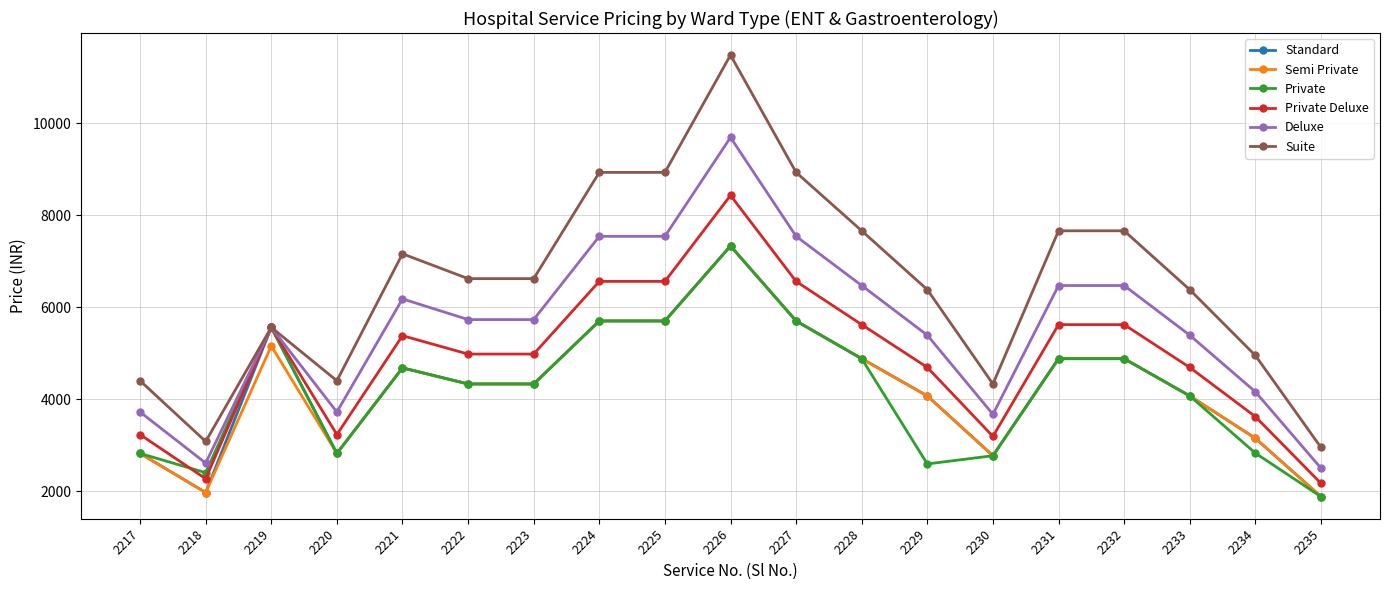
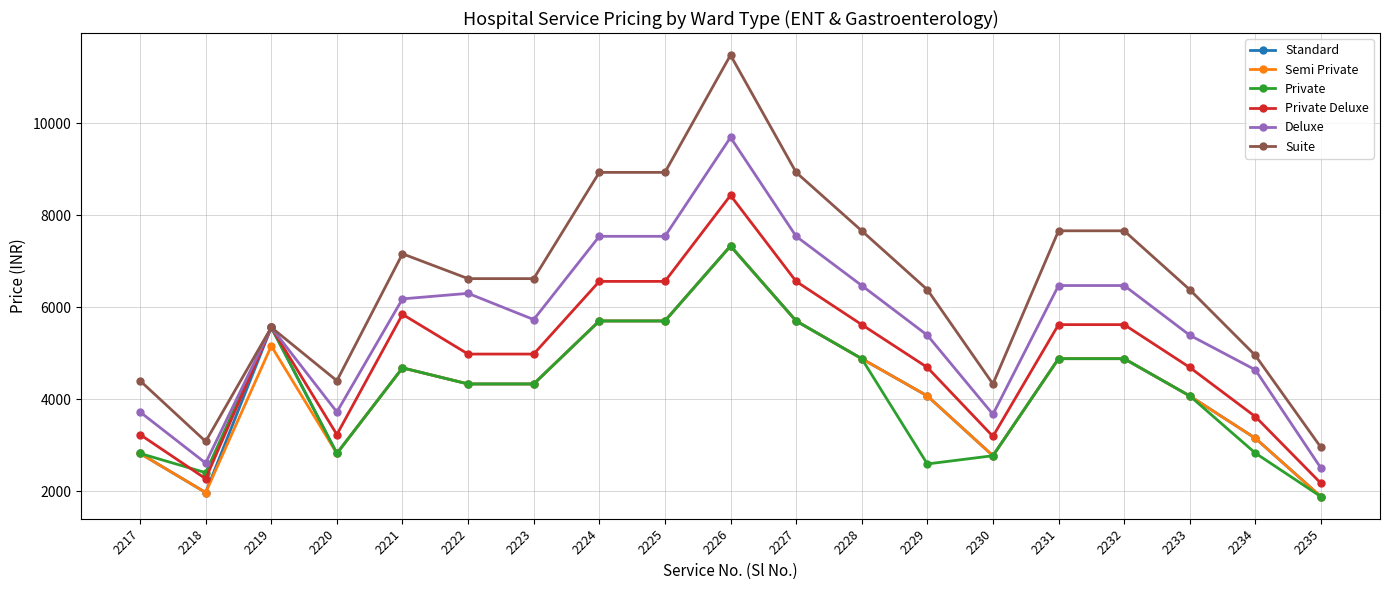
Private Deluxe, 2221: 5400 -> 5800
Deluxe, 2222: 5700 -> 6300
Deluxe, 2234: 4200 -> 4600
